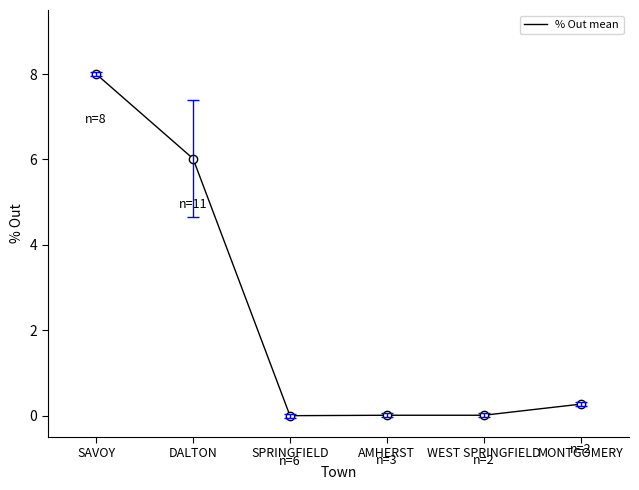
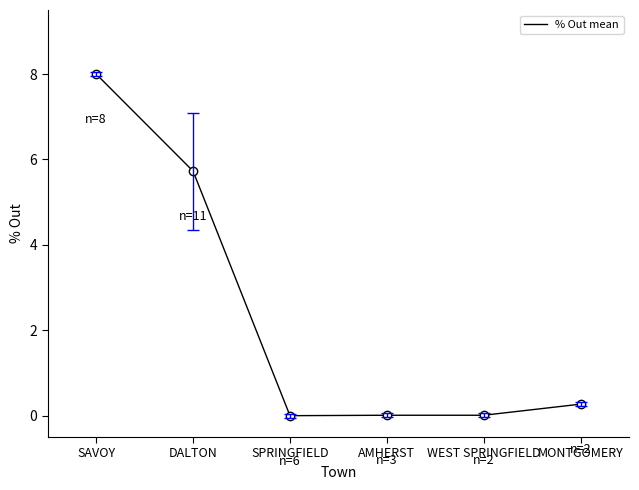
% Out mean, DALTON: 6.0 -> 5.7
